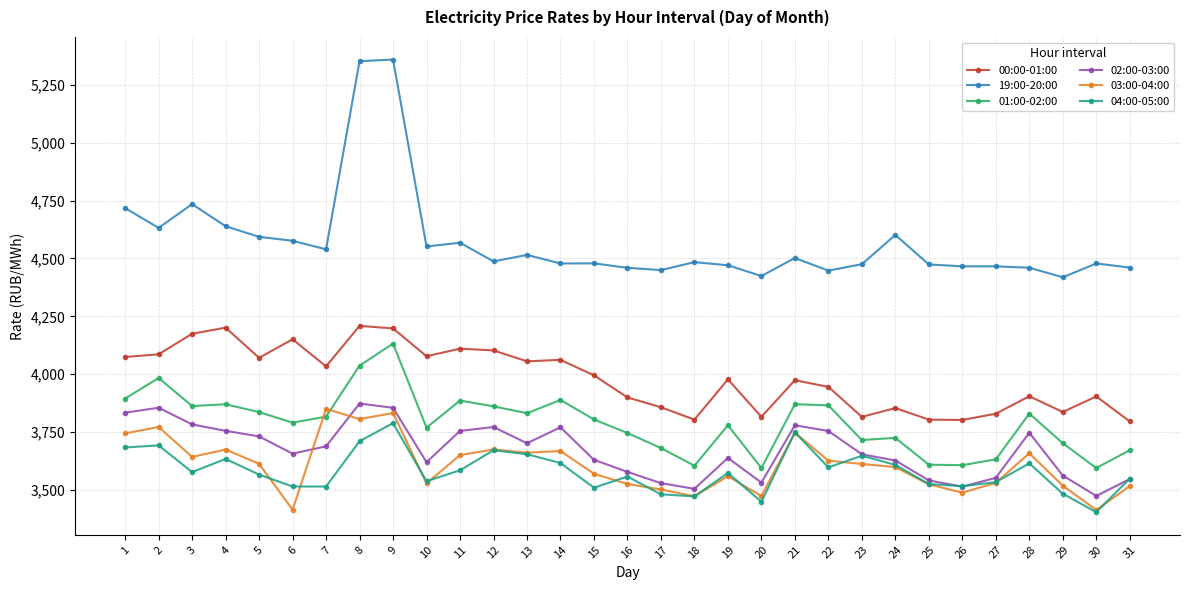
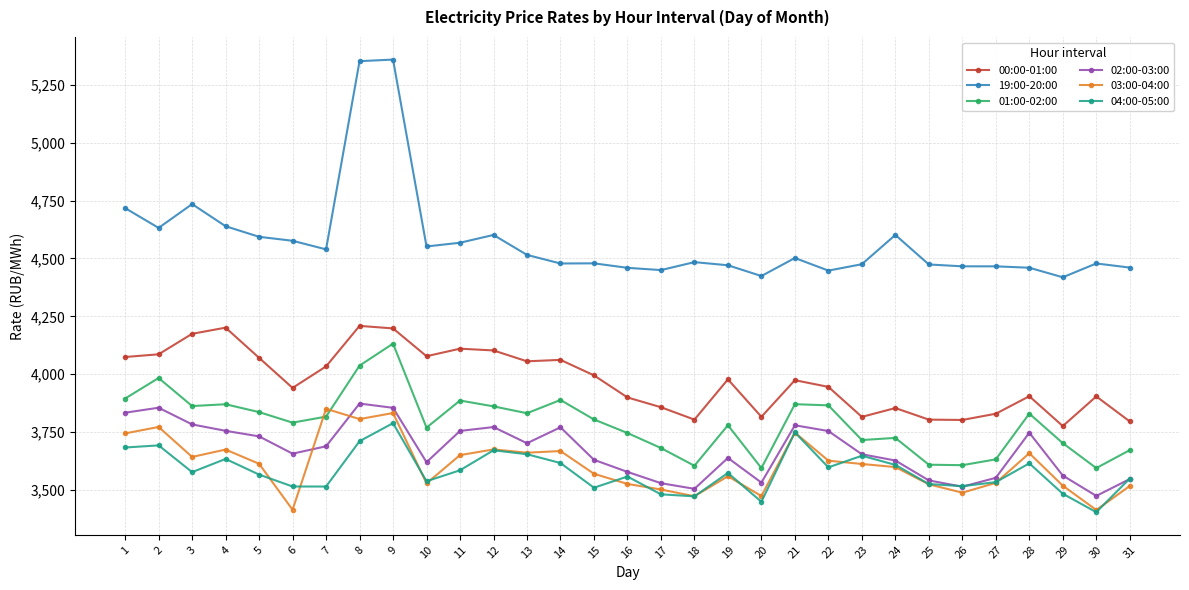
00:00-01:00, 6: 4,150 -> 3,940
19:00-20:00, 12: 4,490 -> 4,600
00:00-01:00, 29: 3,840 -> 3,780
